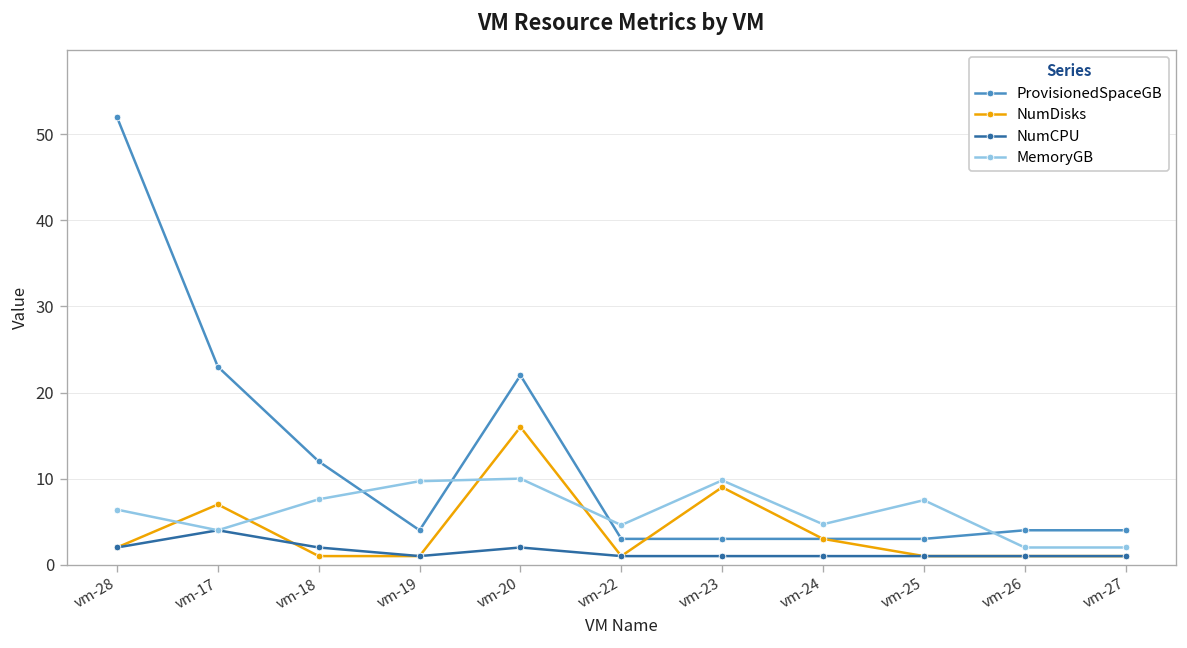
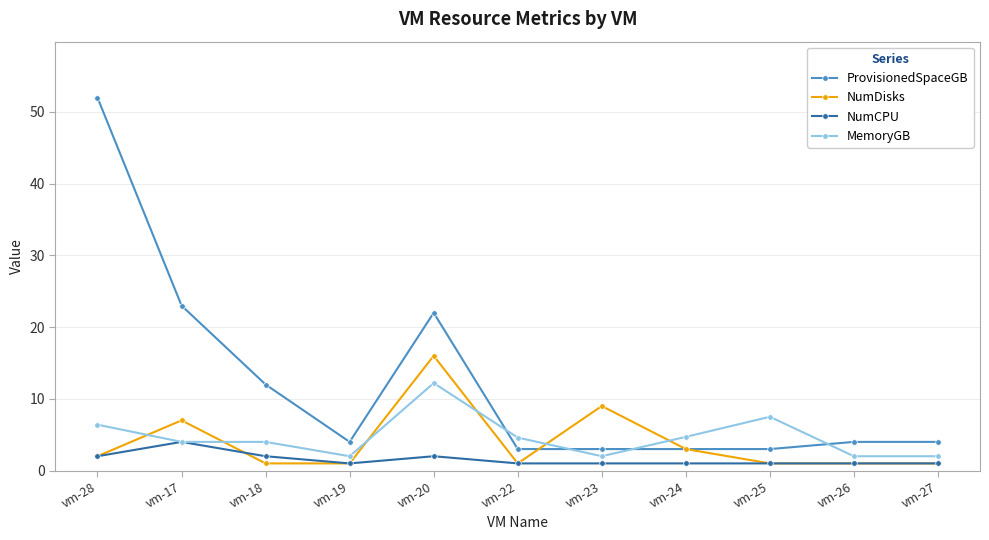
MemoryGB, vm-18: 8 -> 4
MemoryGB, vm-19: 10 -> 2
MemoryGB, vm-20: 10 -> 12
MemoryGB, vm-23: 10 -> 2
